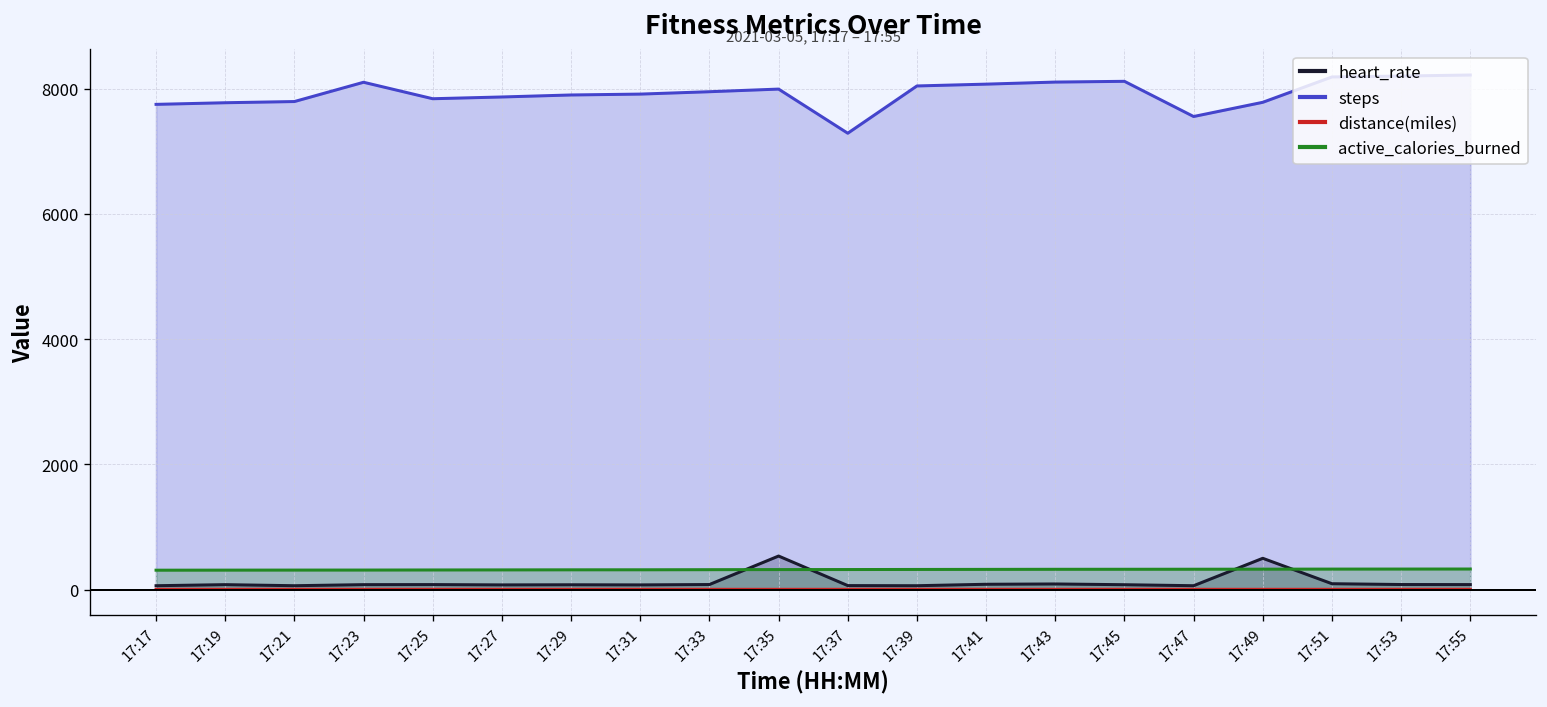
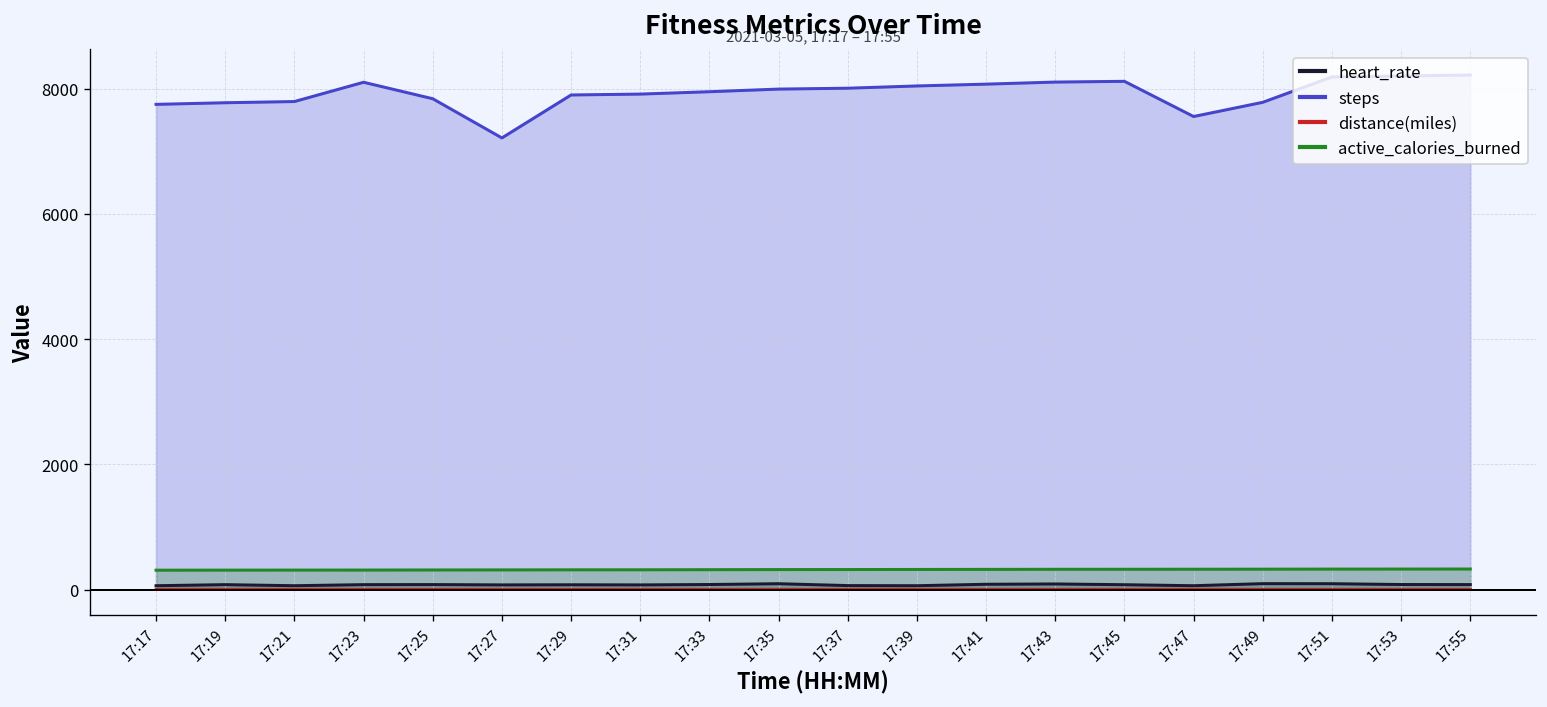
steps, 17:27: 7900 -> 7200
heart_rate, 17:35: 500 -> 100
steps, 17:37: 7300 -> 8000
heart_rate, 17:49: 500 -> 100
